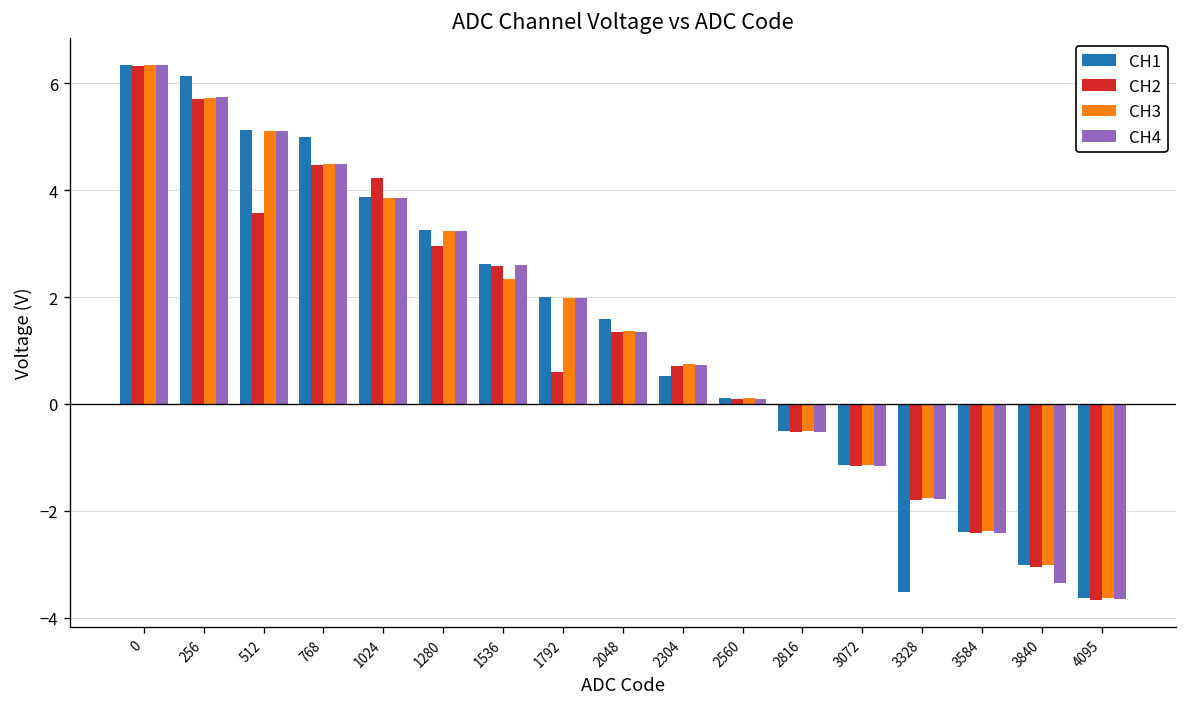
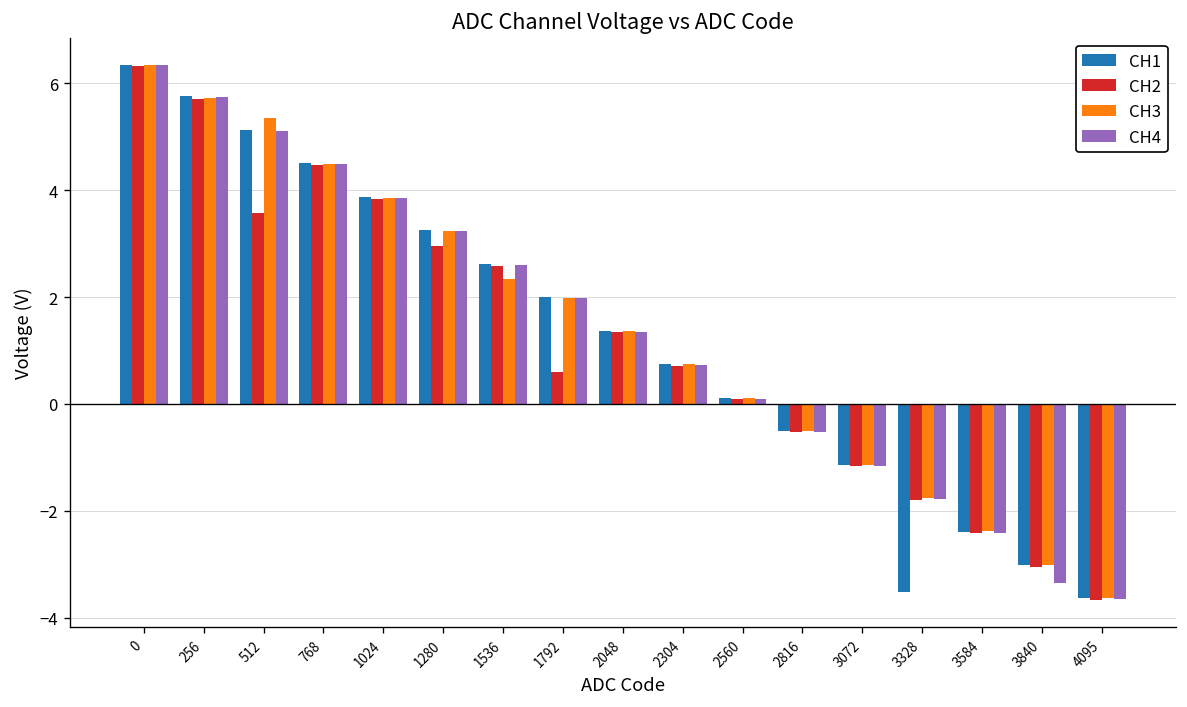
CH1, 256: 6.1 -> 5.8
CH3, 512: 5.1 -> 5.3
CH1, 768: 5.0 -> 4.5
CH2, 1024: 4.2 -> 3.8
CH1, 2048: 1.6 -> 1.4
CH1, 2304: 0.5 -> 0.7
